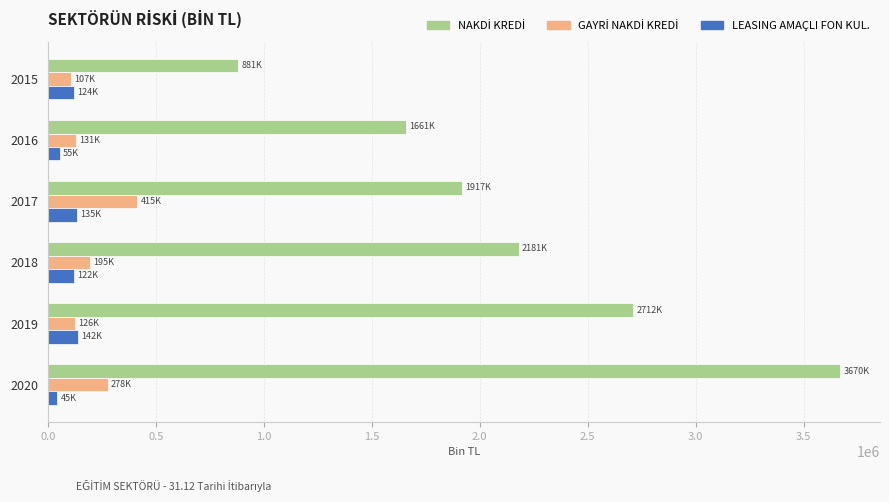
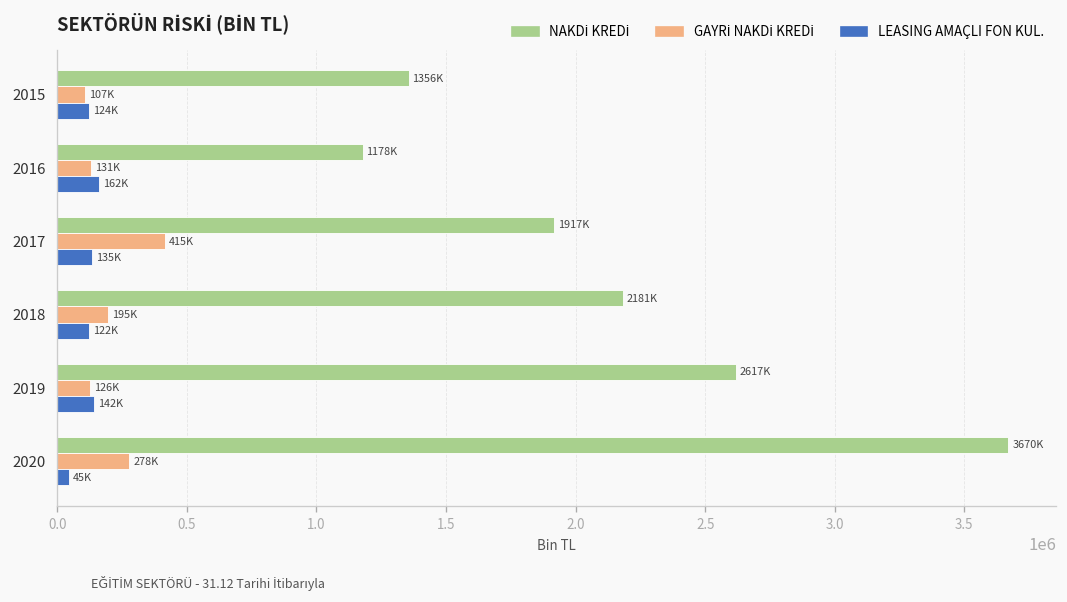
NAKDİ KREDİ, 2015: 881K -> 1356K
NAKDİ KREDİ, 2016: 1661K -> 1178K
LEASING AMAÇLI FON KUL., 2016: 55K -> 162K
NAKDİ KREDİ, 2019: 2712K -> 2617K
